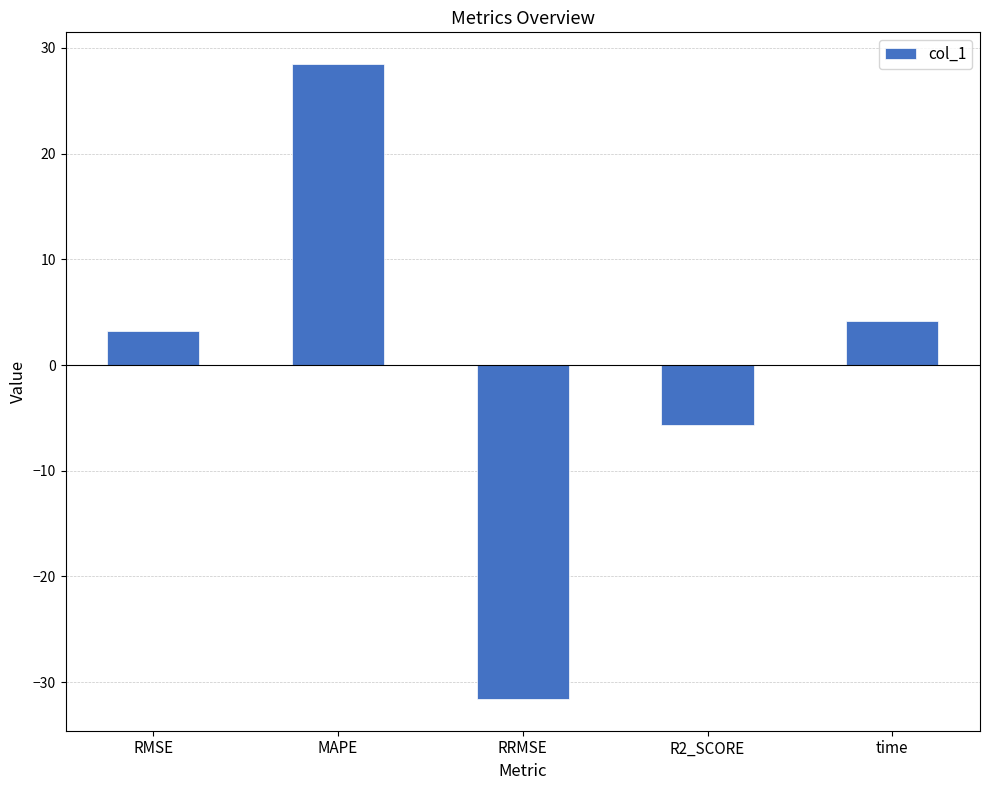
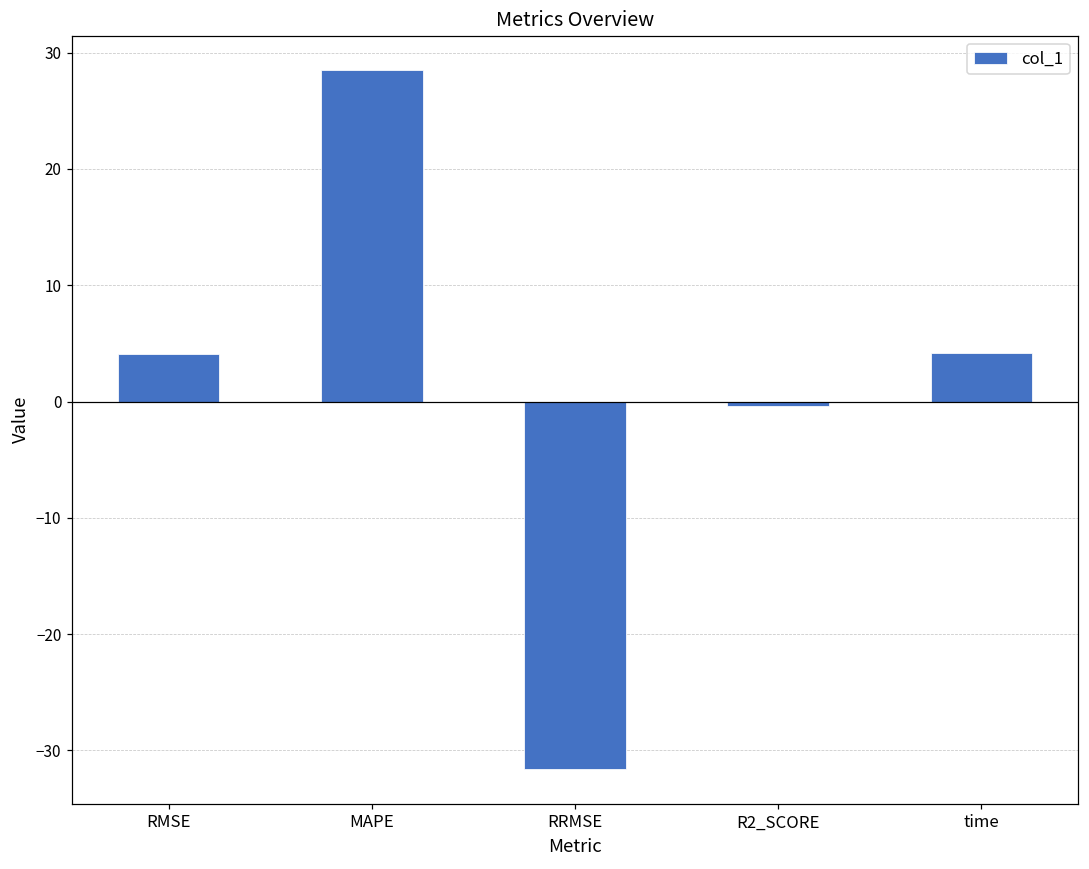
RMSE: 3.2 -> 4.1
R2_SCORE: -5.7 -> -0.4
